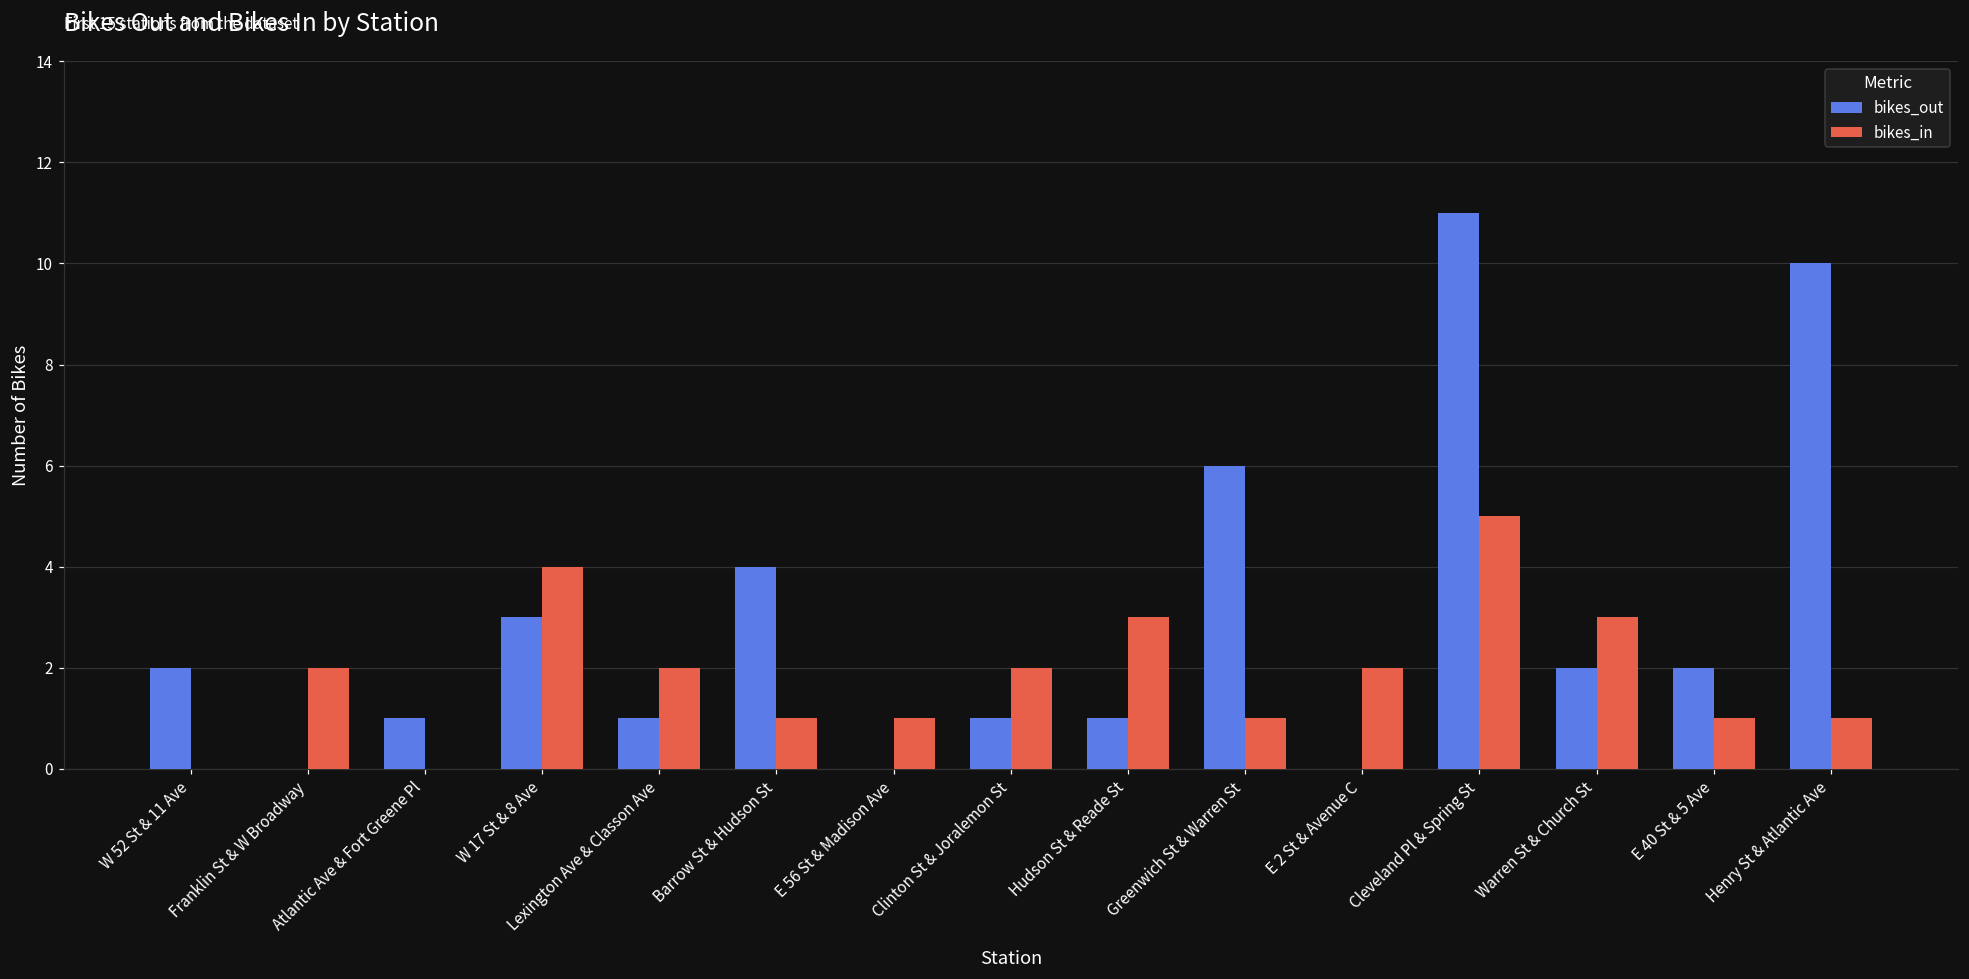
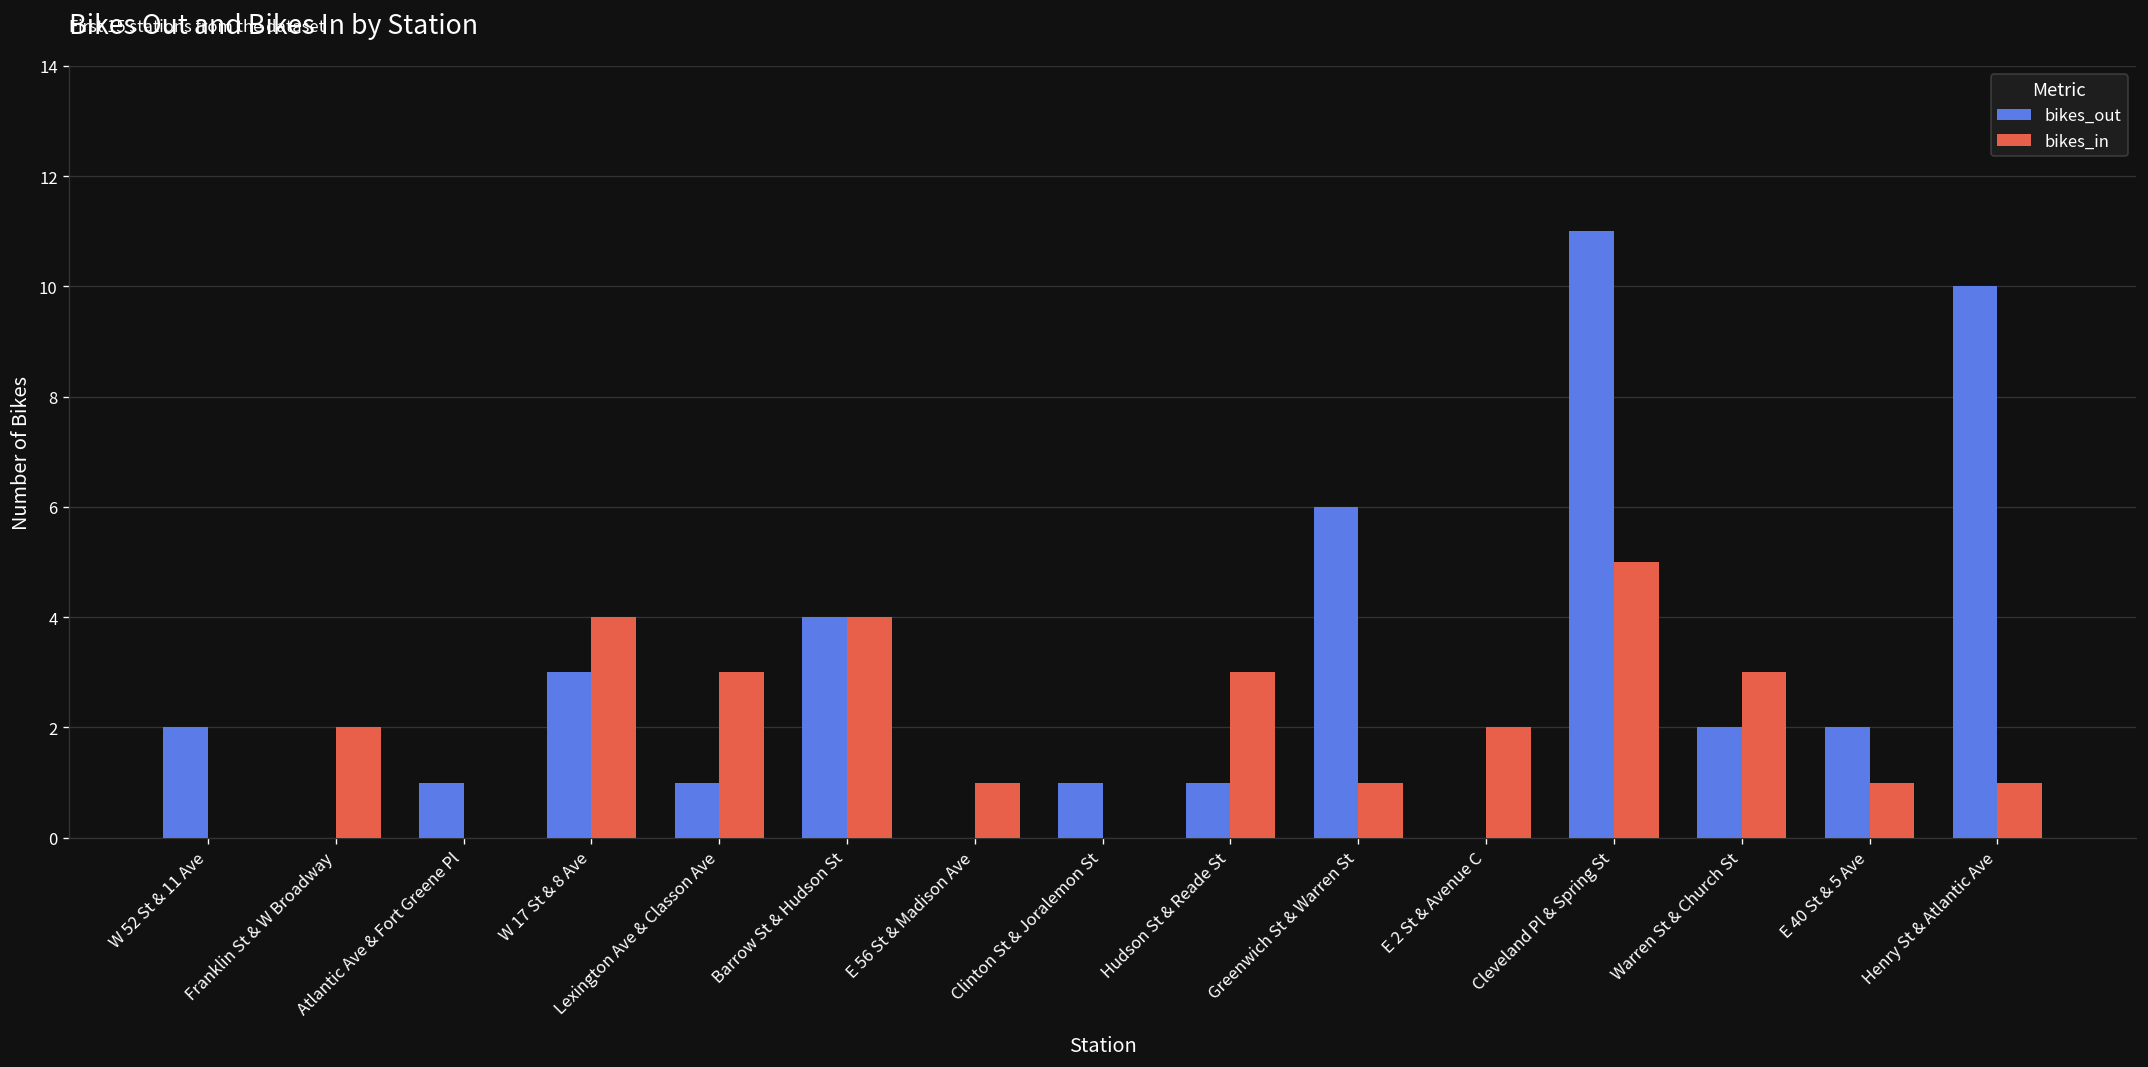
bikes_in, Lexington Ave & Classon Ave: 2 -> 3
bikes_in, Barrow St & Hudson St: 1 -> 4
bikes_in, Clinton St & Joralemon St: 2 -> 0
